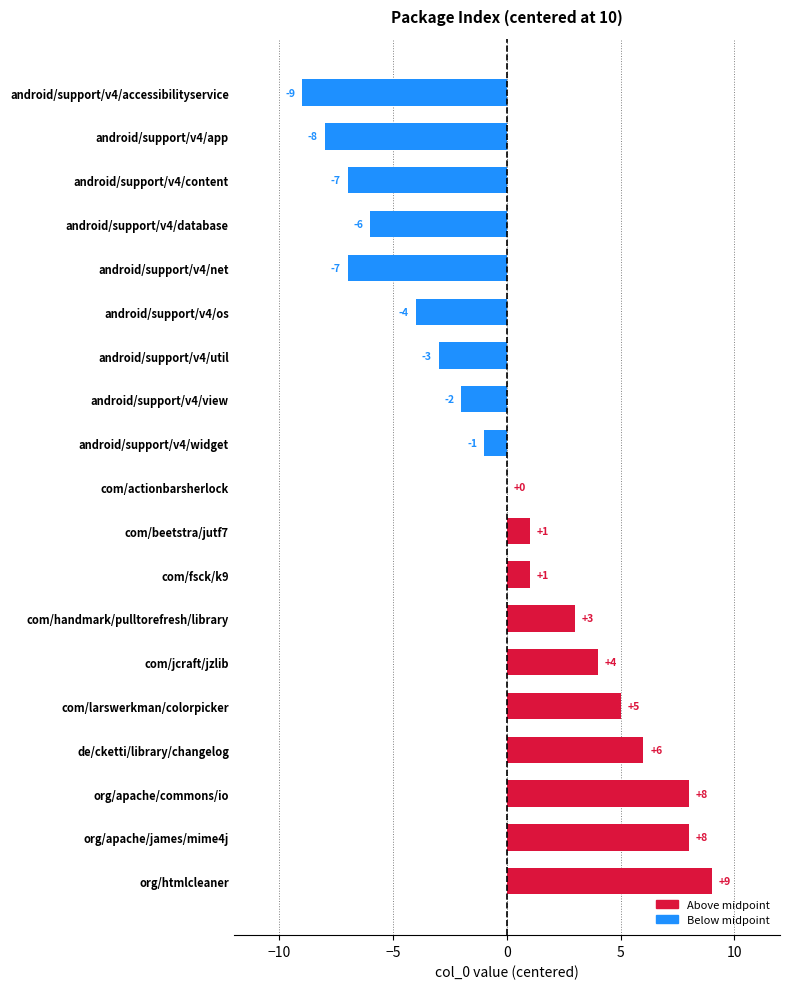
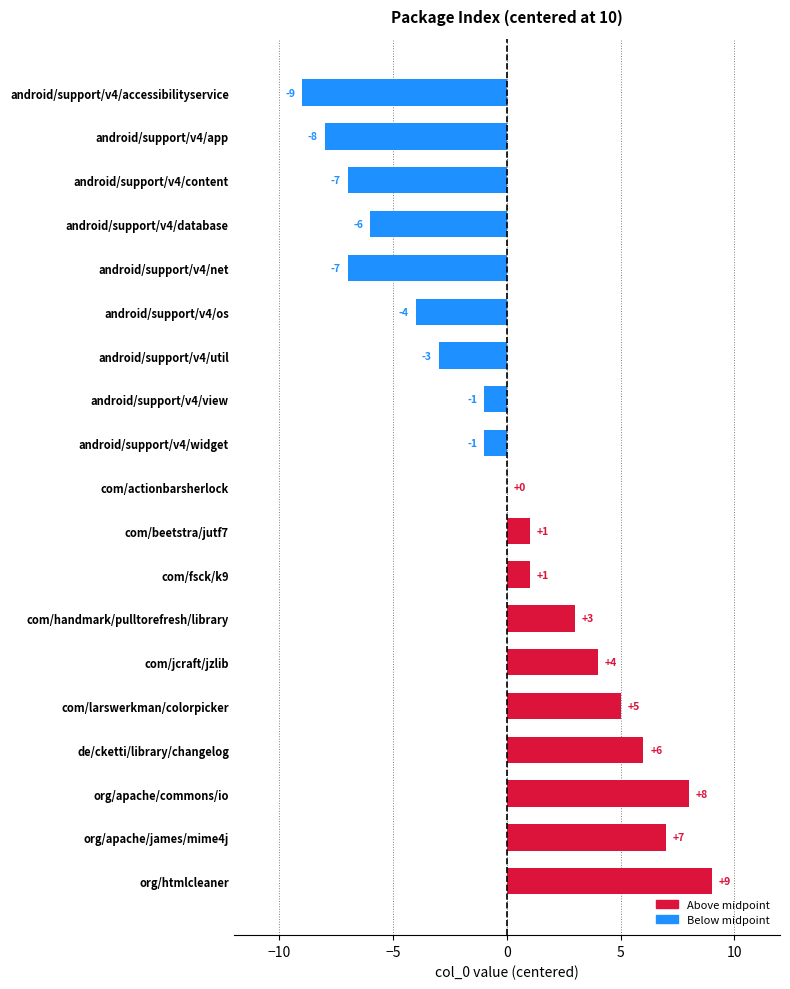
android/support/v4/view: -2 -> -1
org/apache/james/mime4j: +8 -> +7
